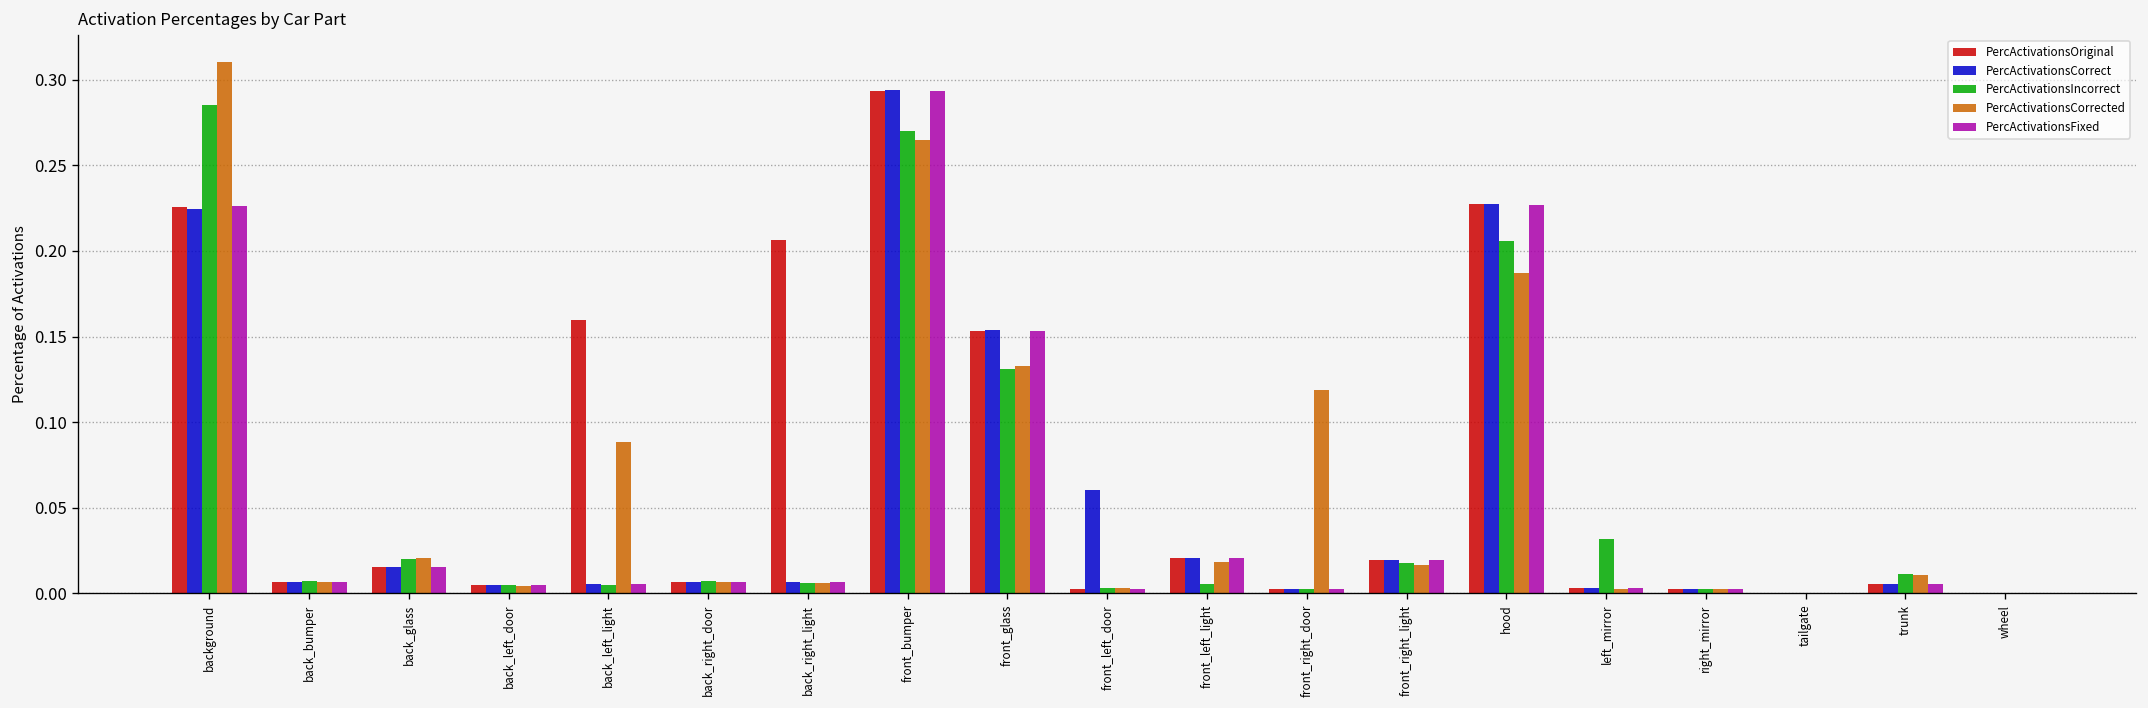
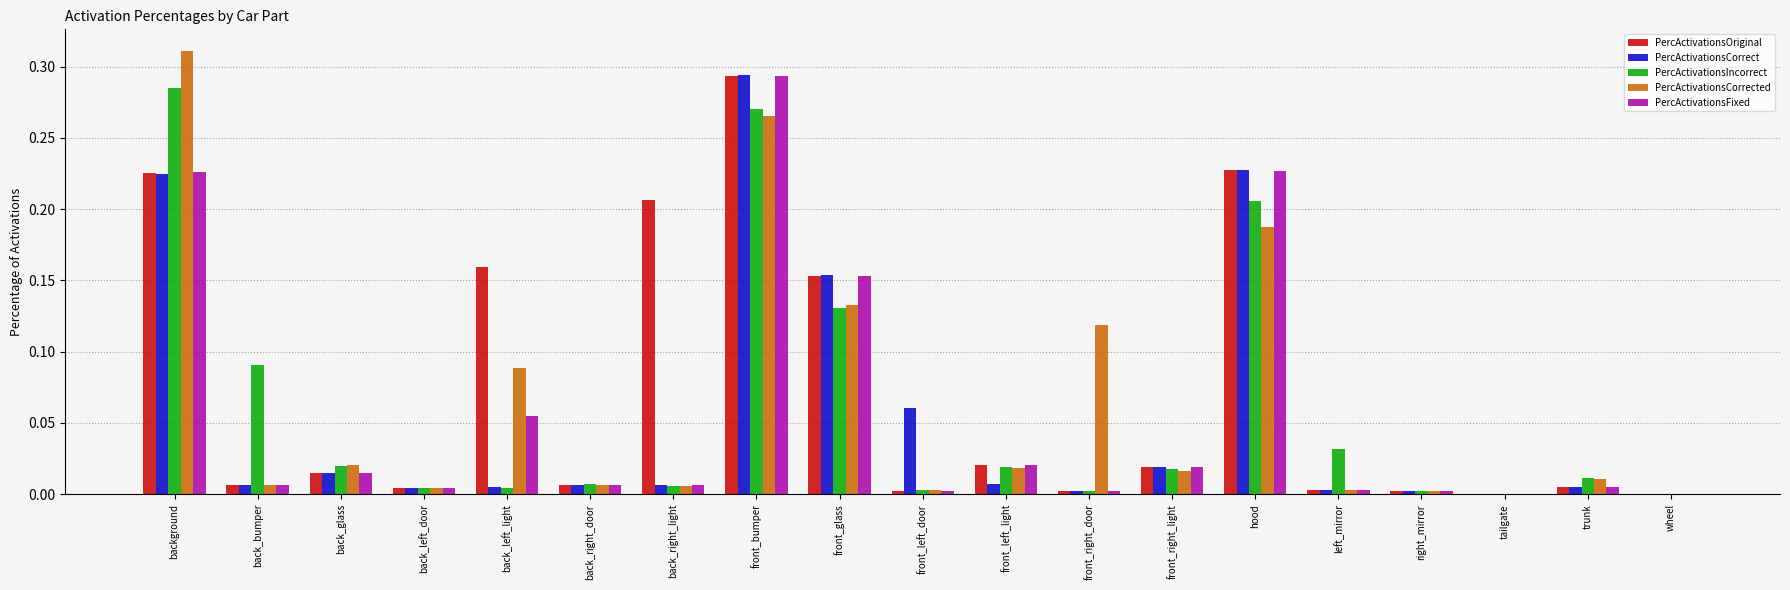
PercActivationsIncorrect, back_bumper: 0.007 -> 0.090
PercActivationsFixed, back_left_light: 0.005 -> 0.055
PercActivationsCorrect, front_left_light: 0.020 -> 0.007
PercActivationsIncorrect, front_left_light: 0.006 -> 0.019
